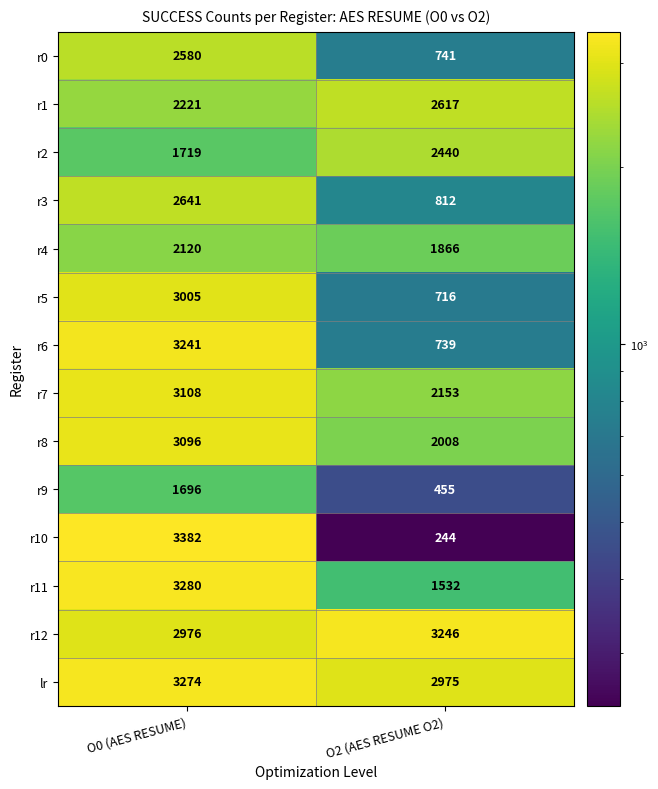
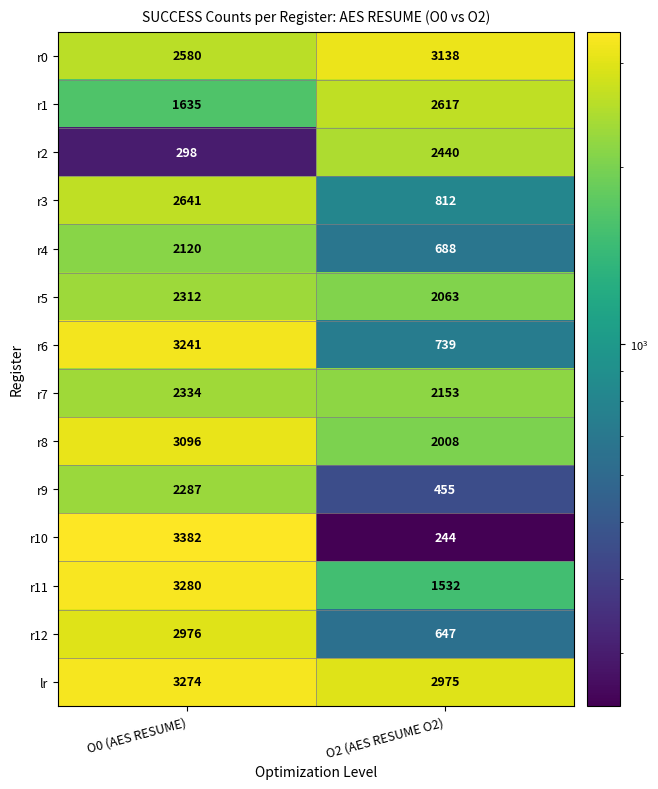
r0, O2 (AES RESUME O2): 741 -> 3138
r1, O0 (AES RESUME): 2221 -> 1635
r2, O0 (AES RESUME): 1719 -> 298
r4, O2 (AES RESUME O2): 1866 -> 688
r5, O0 (AES RESUME): 3005 -> 2312
r5, O2 (AES RESUME O2): 716 -> 2063
r7, O0 (AES RESUME): 3108 -> 2334
r9, O0 (AES RESUME): 1696 -> 2287
r12, O2 (AES RESUME O2): 3246 -> 647
